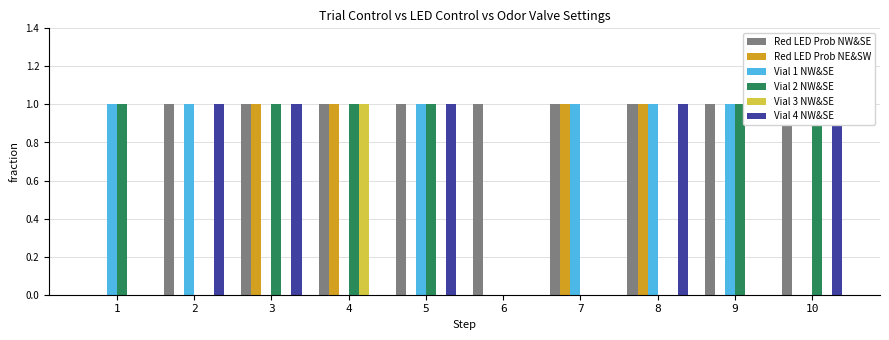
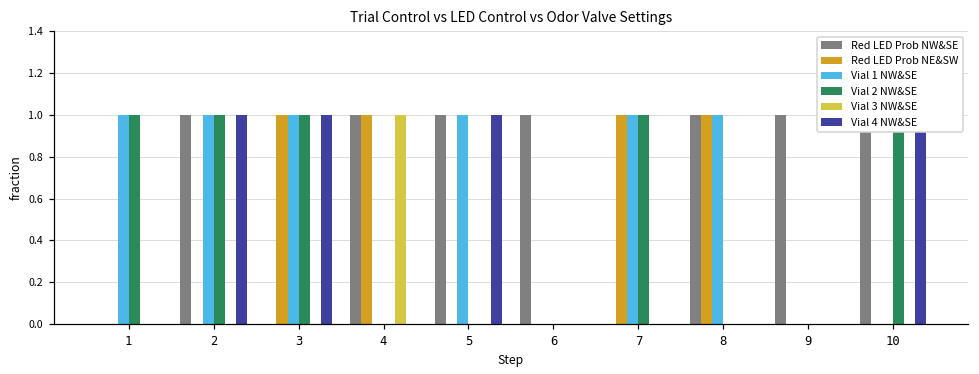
Vial 2 NW&SE, 2: 0 -> 1
Red LED Prob NW&SE, 3: 1 -> 0
Vial 1 NW&SE, 3: 0 -> 1
Vial 2 NW&SE, 4: 1 -> 0
Vial 2 NW&SE, 5: 1 -> 0
Red LED Prob NW&SE, 7: 1 -> 0
Vial 2 NW&SE, 7: 0 -> 1
Vial 4 NW&SE, 8: 1 -> 0
Vial 1 NW&SE, 9: 1 -> 0
Vial 2 NW&SE, 9: 1 -> 0
